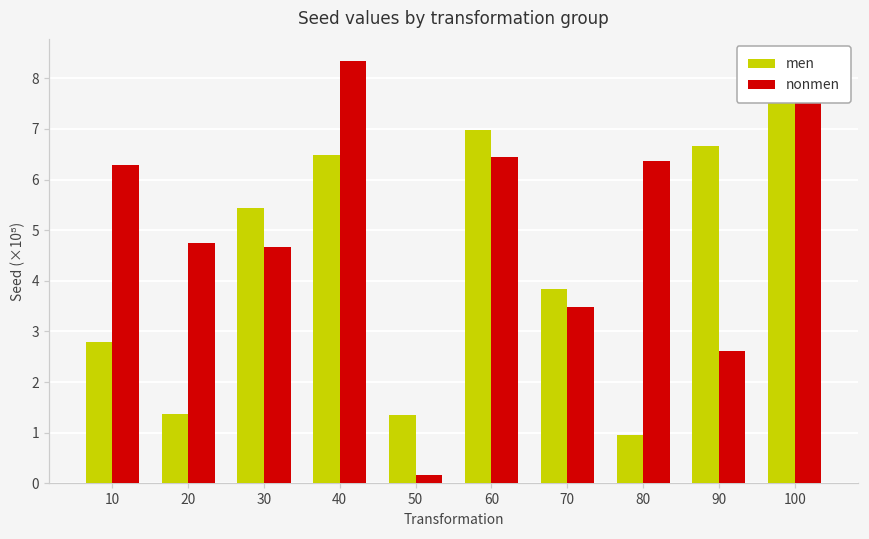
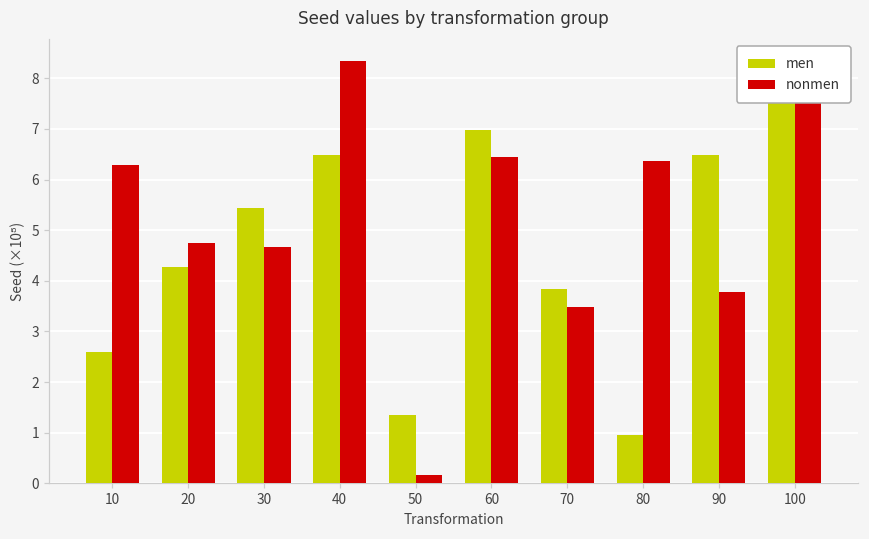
men, 10: 2.8 -> 2.6
men, 20: 1.4 -> 4.3
men, 90: 6.7 -> 6.5
nonmen, 90: 2.6 -> 3.8
